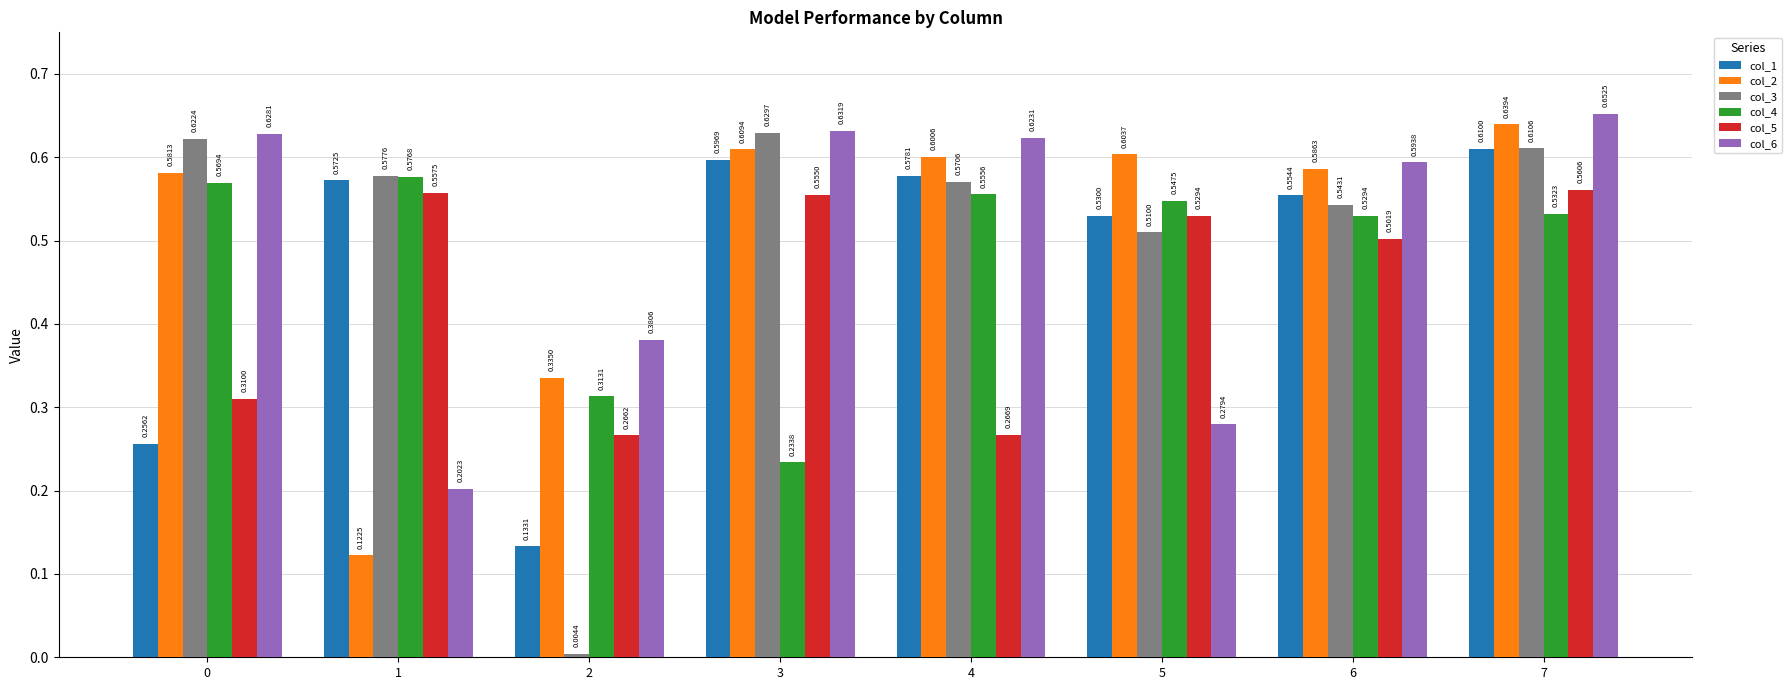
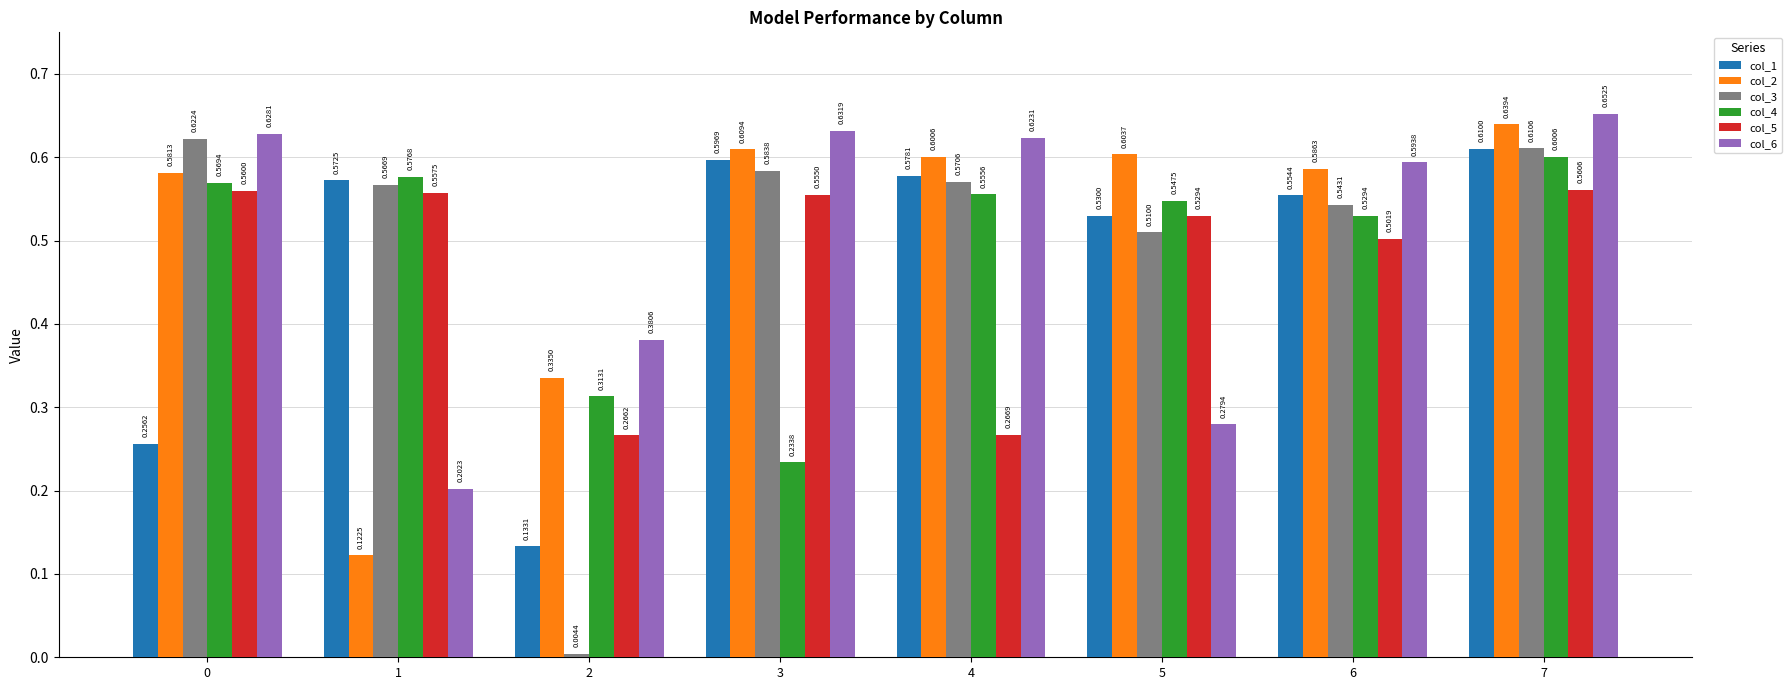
col_5, 0: 0.3100 -> 0.5600
col_3, 1: 0.5776 -> 0.5669
col_3, 3: 0.6297 -> 0.5838
col_4, 7: 0.5323 -> 0.6006
